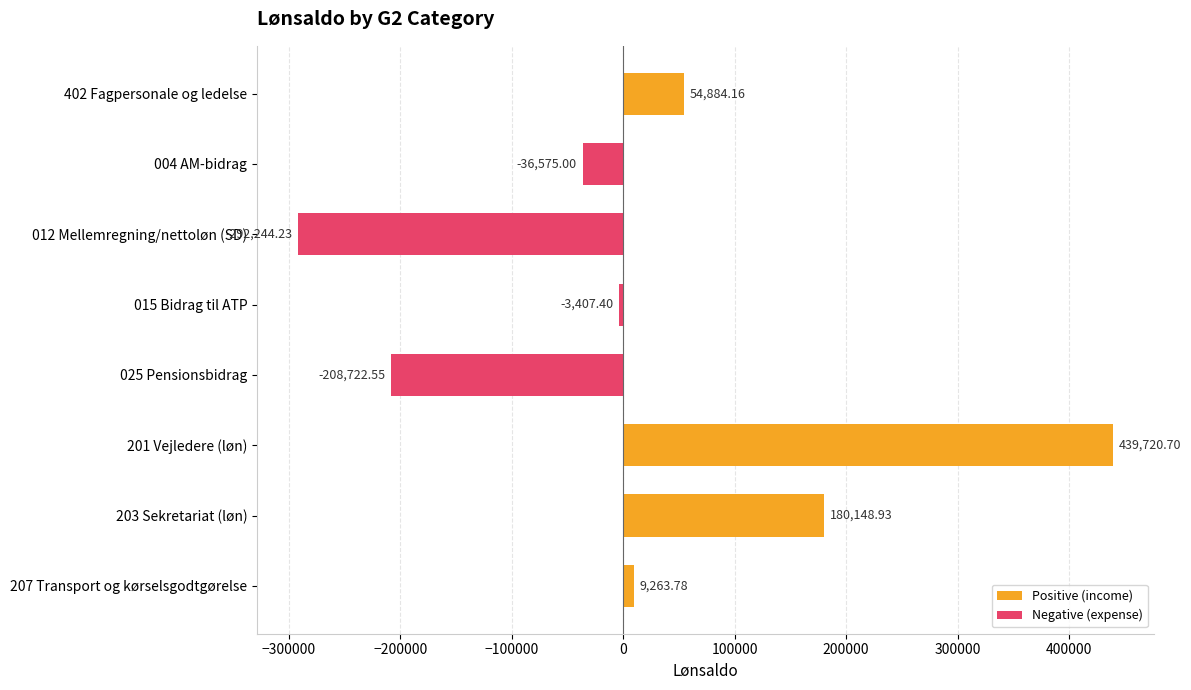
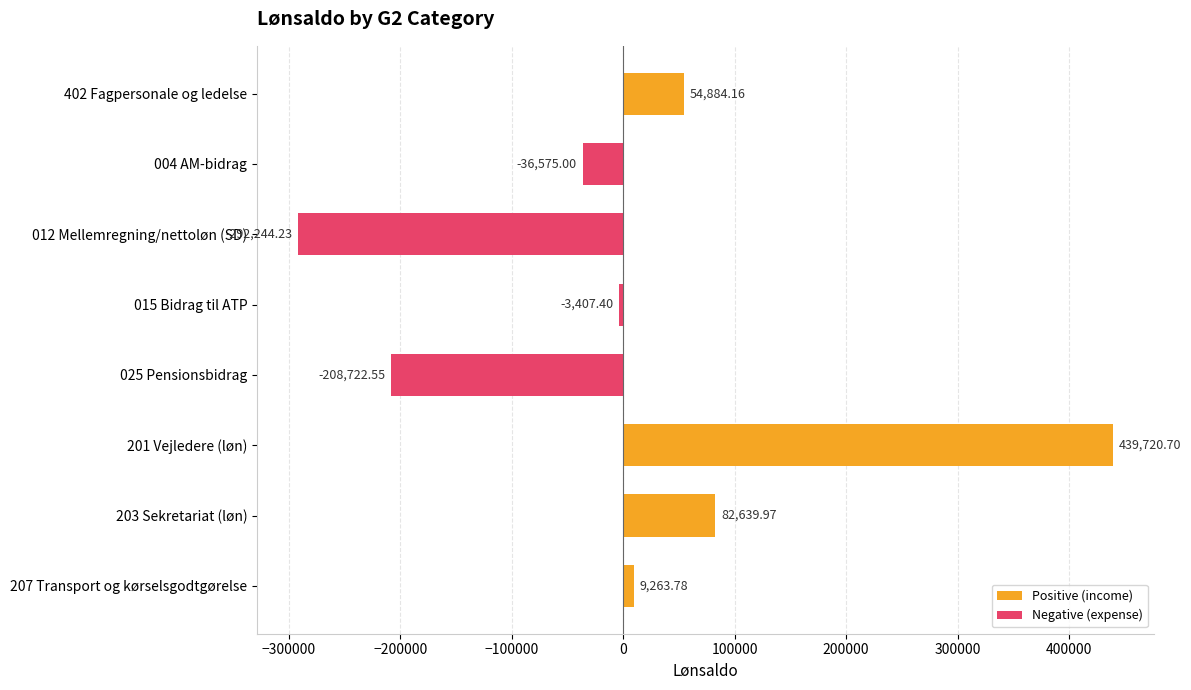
203 Sekretariat (løn): 180,148.93 -> 82,639.97
